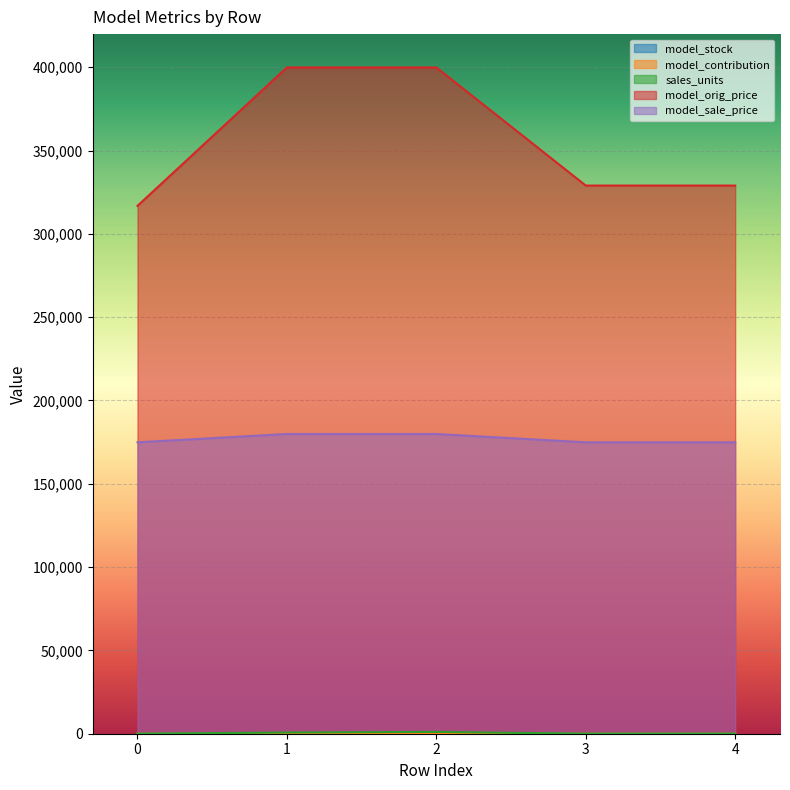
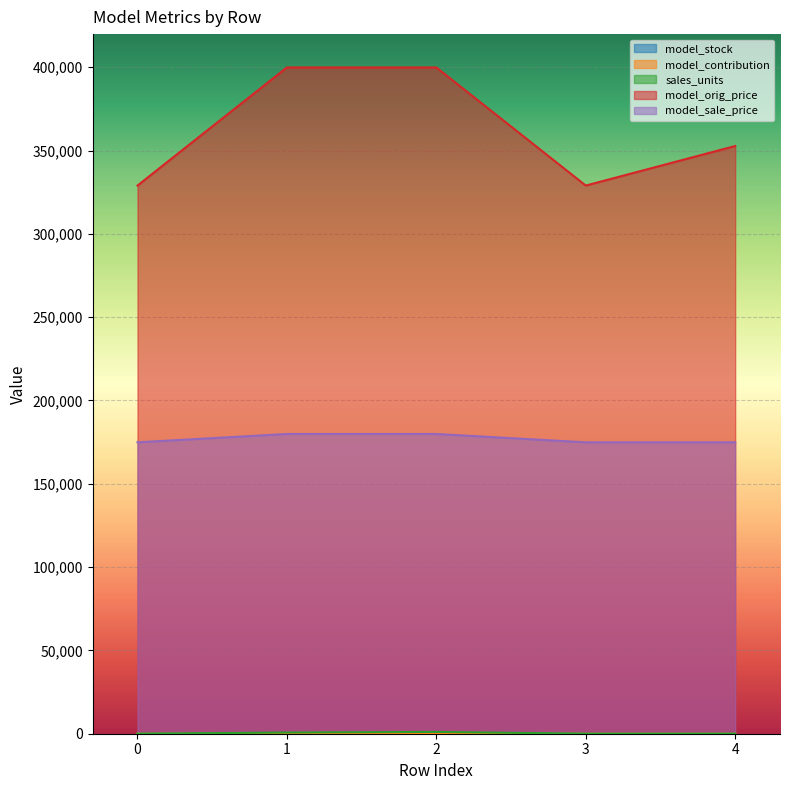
model_orig_price, 0: 317,000 -> 329,000
model_orig_price, 4: 329,000 -> 353,000
